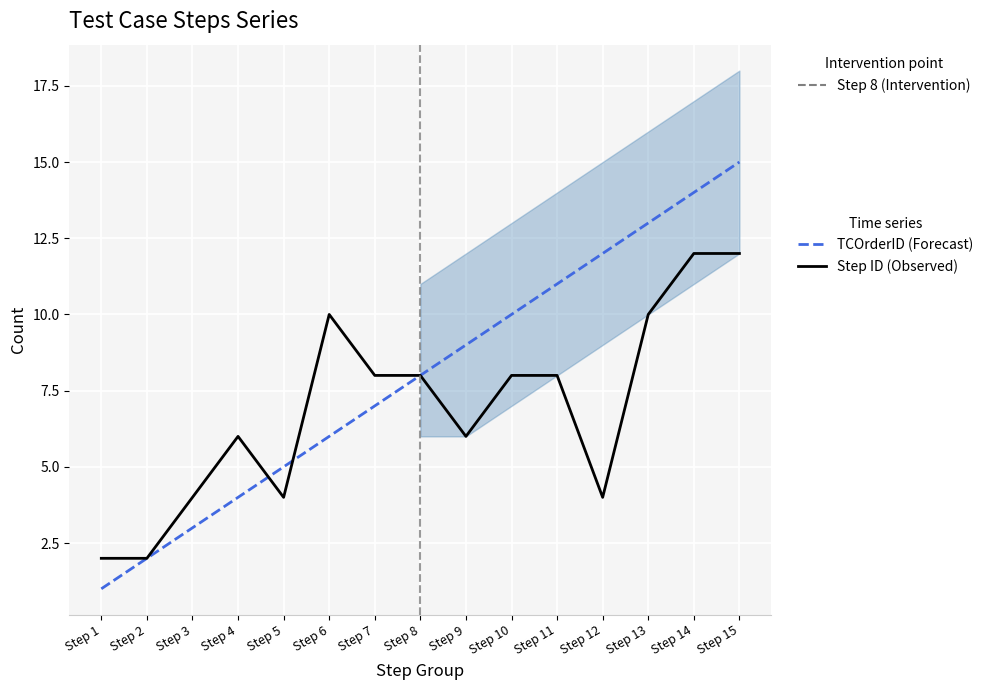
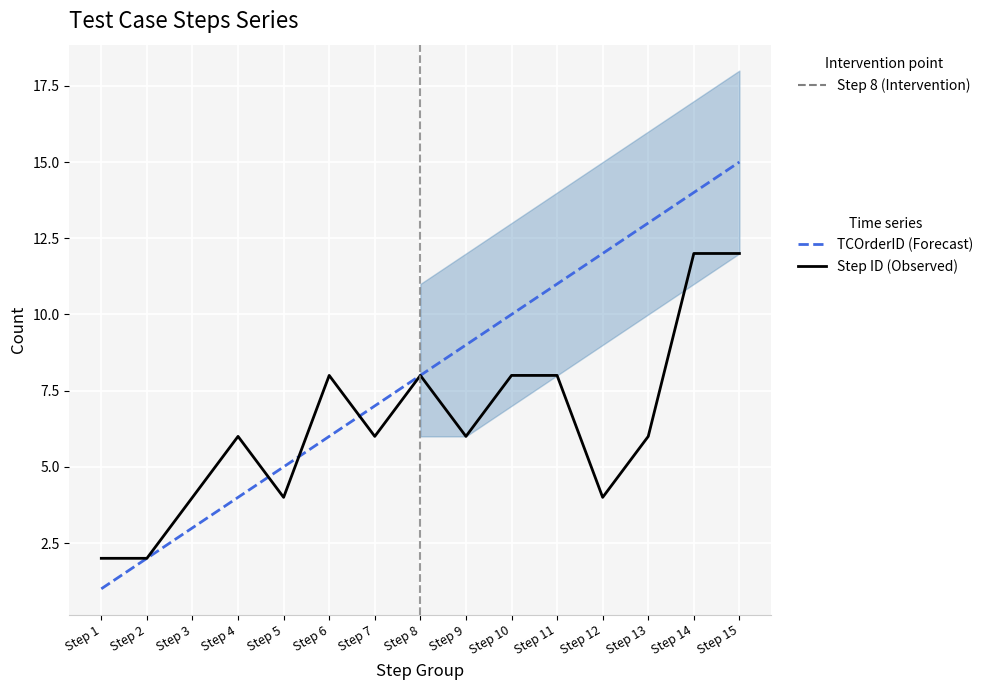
Step ID (Observed), Step 6: 10.0 -> 8.0
Step ID (Observed), Step 7: 8.0 -> 6.0
Step ID (Observed), Step 13: 10.0 -> 6.0
